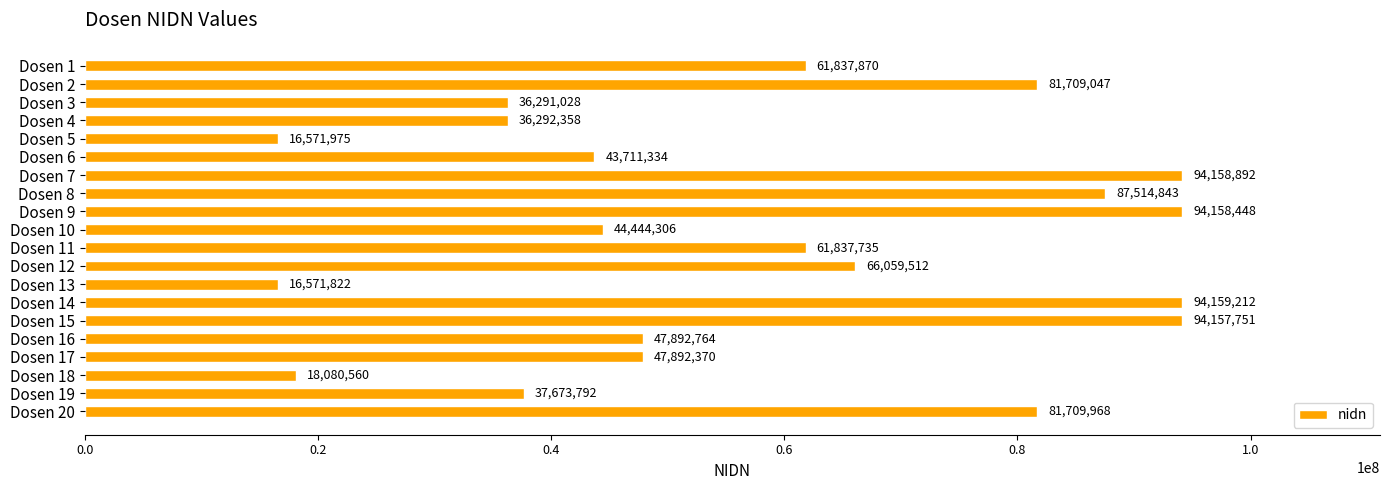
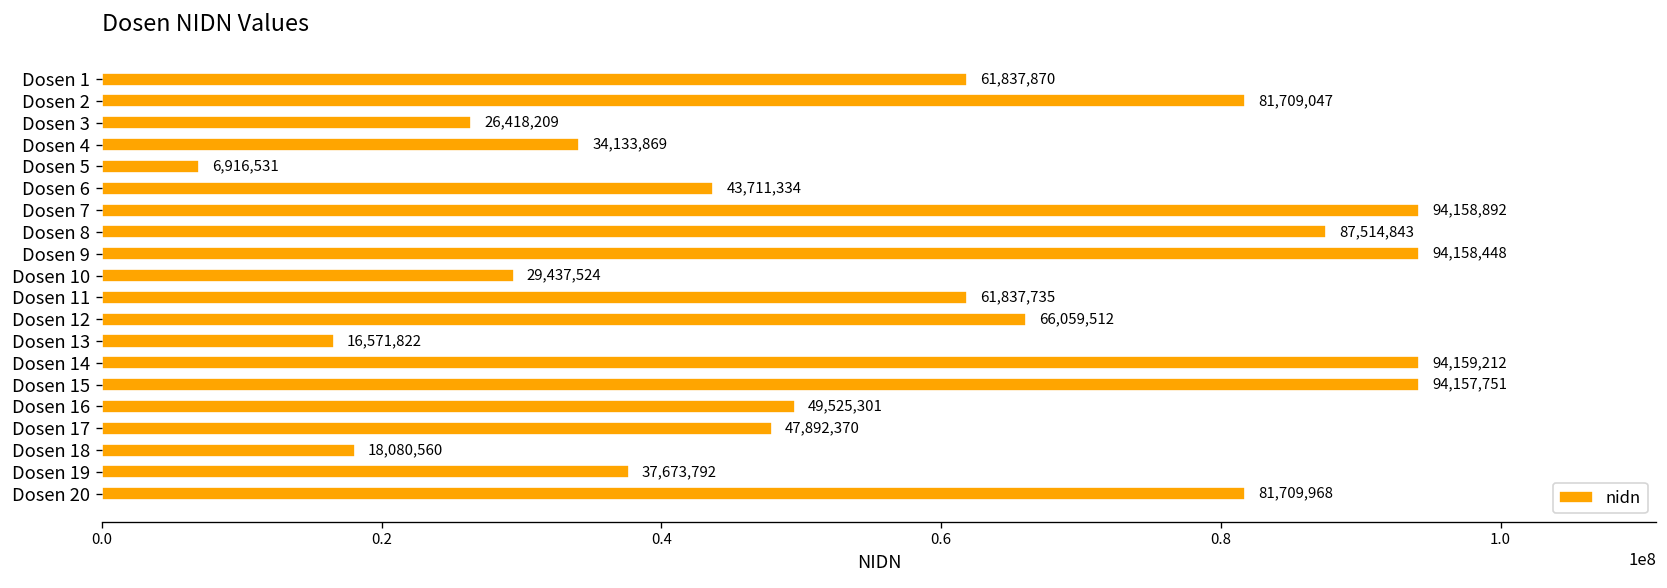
Dosen 3: 36,291,028 -> 26,418,209
Dosen 4: 36,292,358 -> 34,133,869
Dosen 5: 16,571,975 -> 6,916,531
Dosen 10: 44,444,306 -> 29,437,524
Dosen 16: 47,892,764 -> 49,525,301
